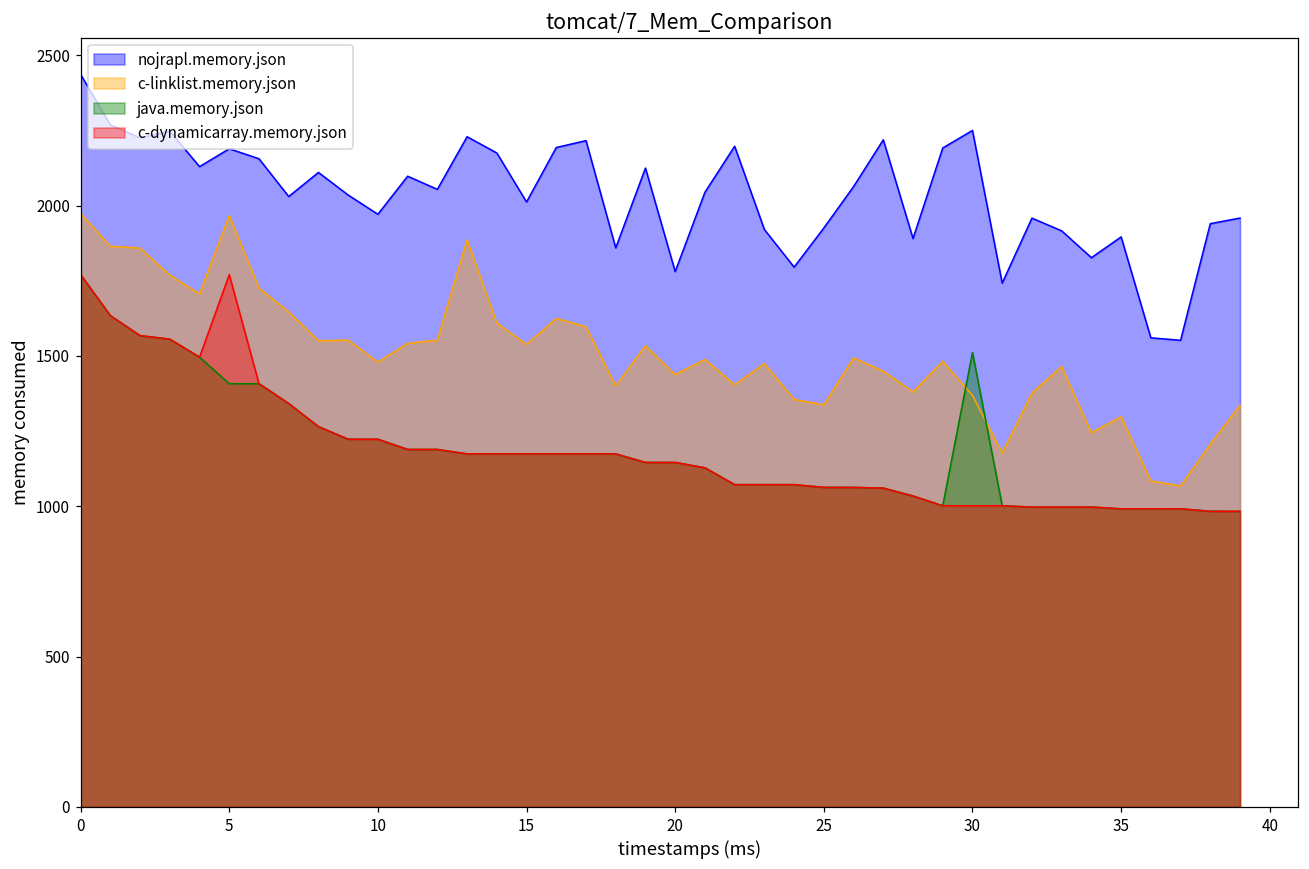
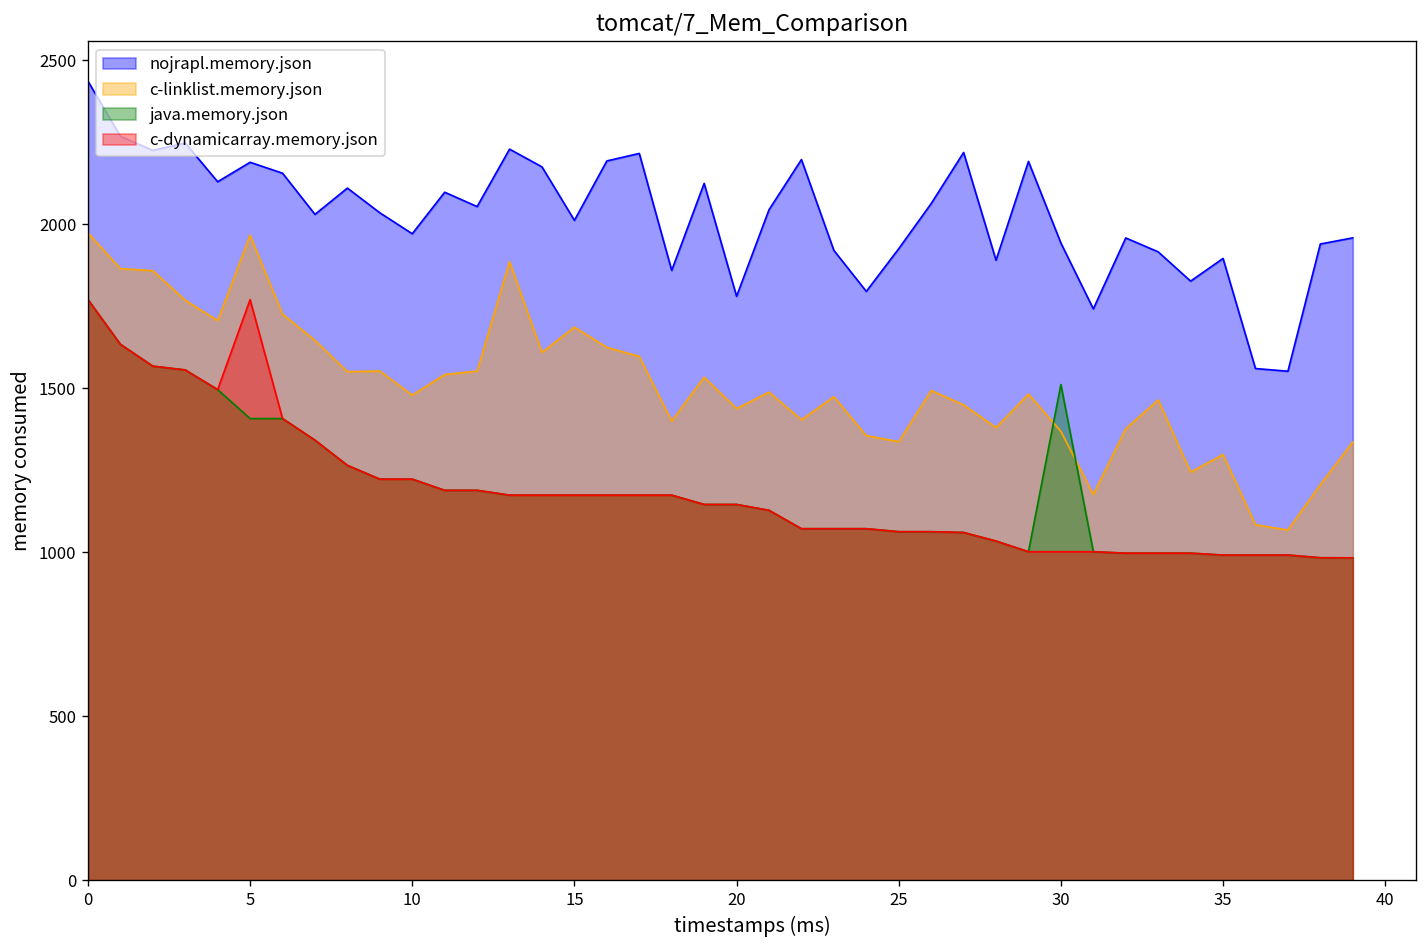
c-linklist.memory.json, 15: 1540 -> 1690
nojrapl.memory.json, 30: 2250 -> 1940
